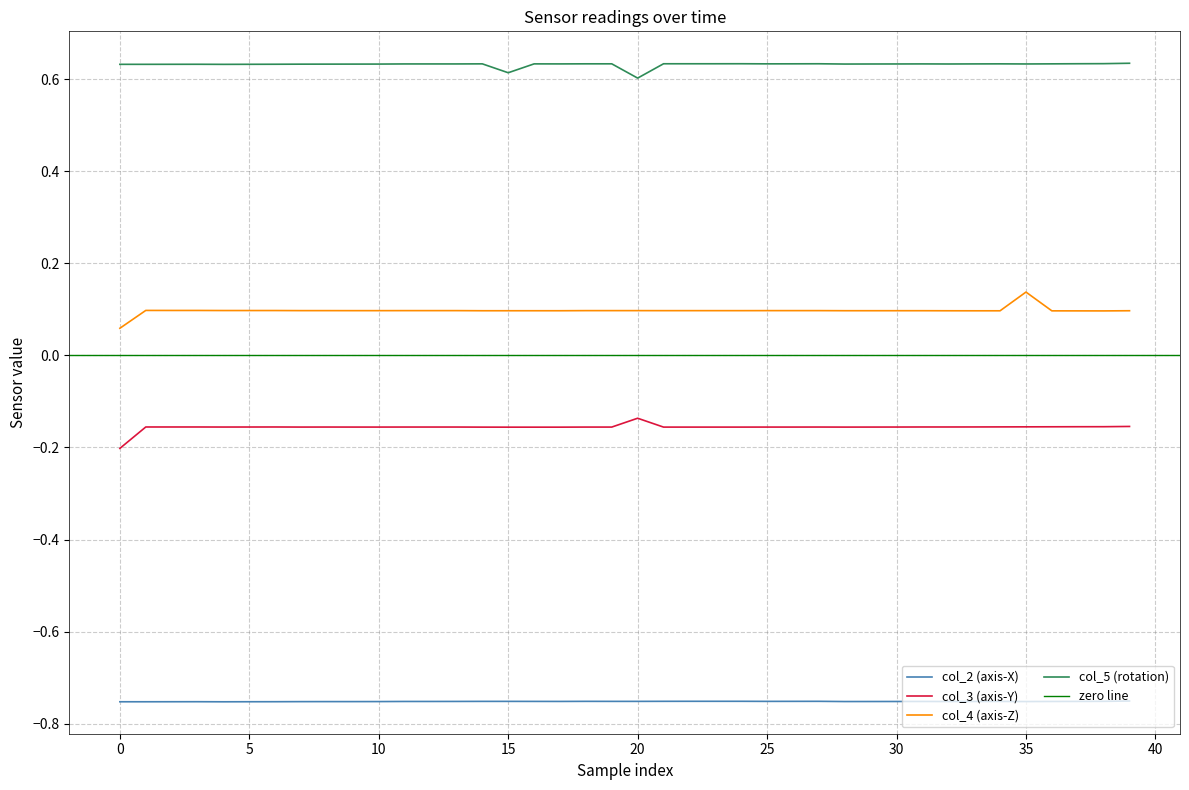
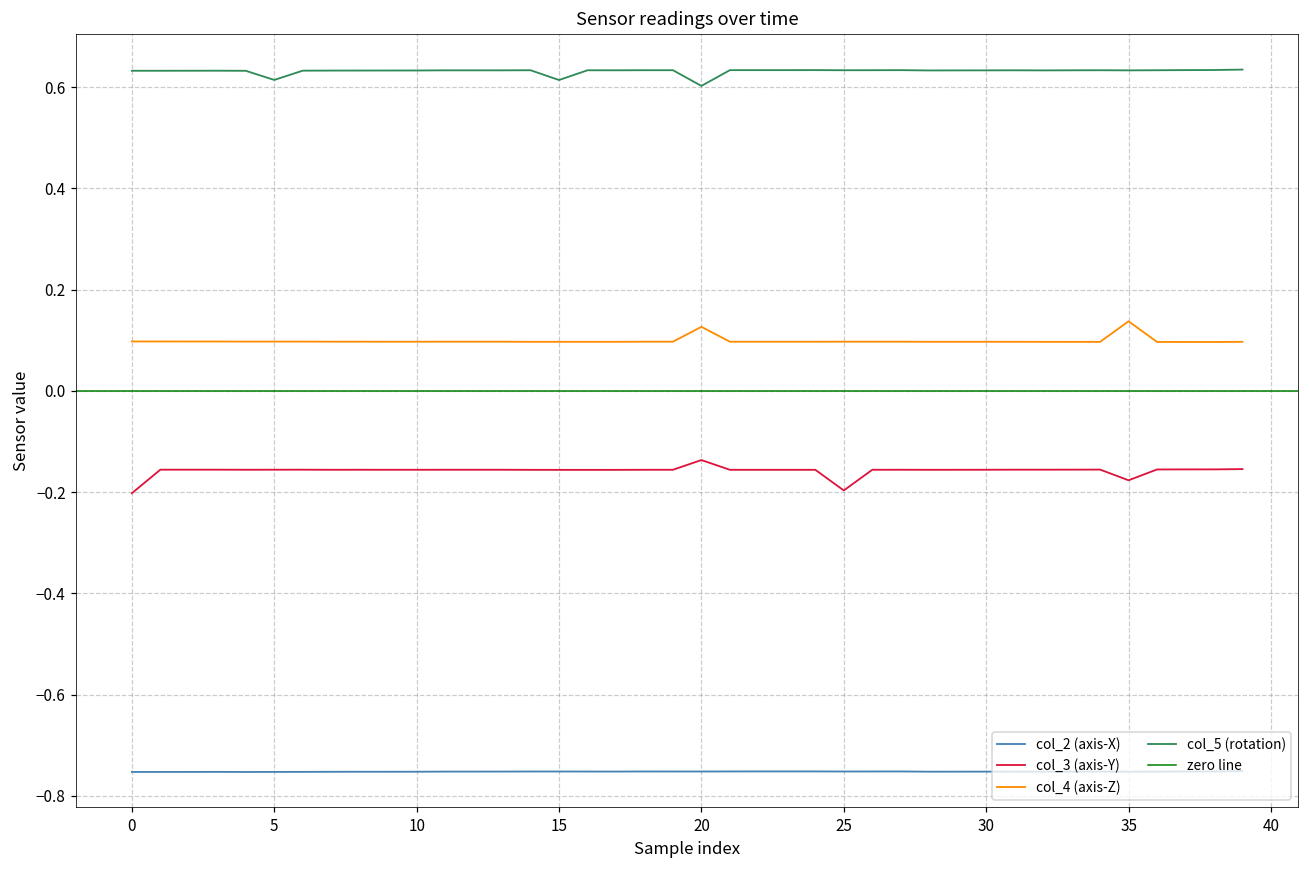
col_4 (axis-Z), 0: 0.06 -> 0.10
col_5 (rotation), 5: 0.63 -> 0.61
col_4 (axis-Z), 20: 0.10 -> 0.13
col_3 (axis-Y), 25: -0.16 -> -0.20
col_3 (axis-Y), 35: -0.16 -> -0.18
